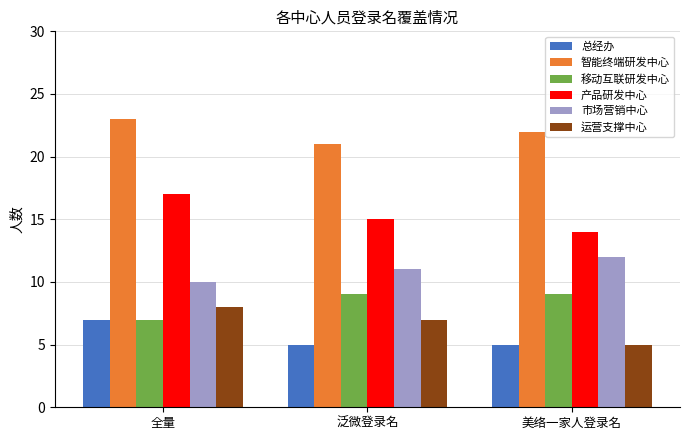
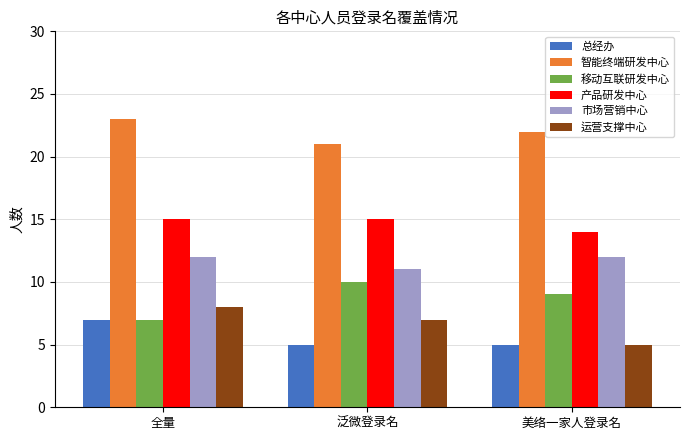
产品研发中心, 全量: 17 -> 15
市场营销中心, 全量: 10 -> 12
移动互联研发中心, 泛微登录名: 9 -> 10
